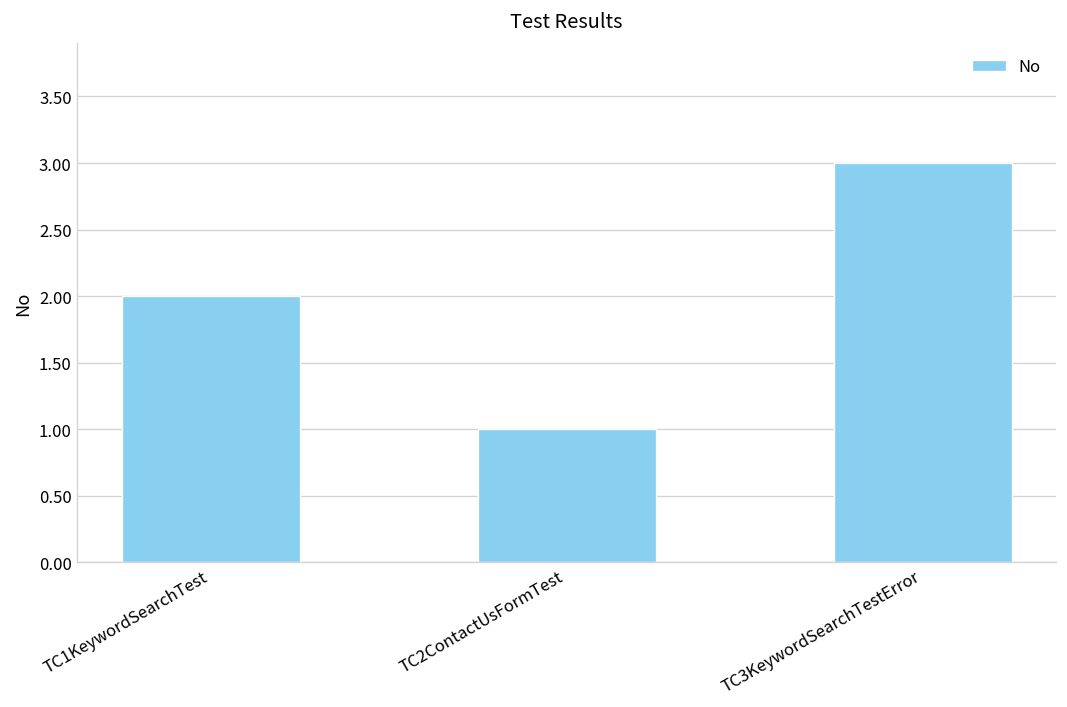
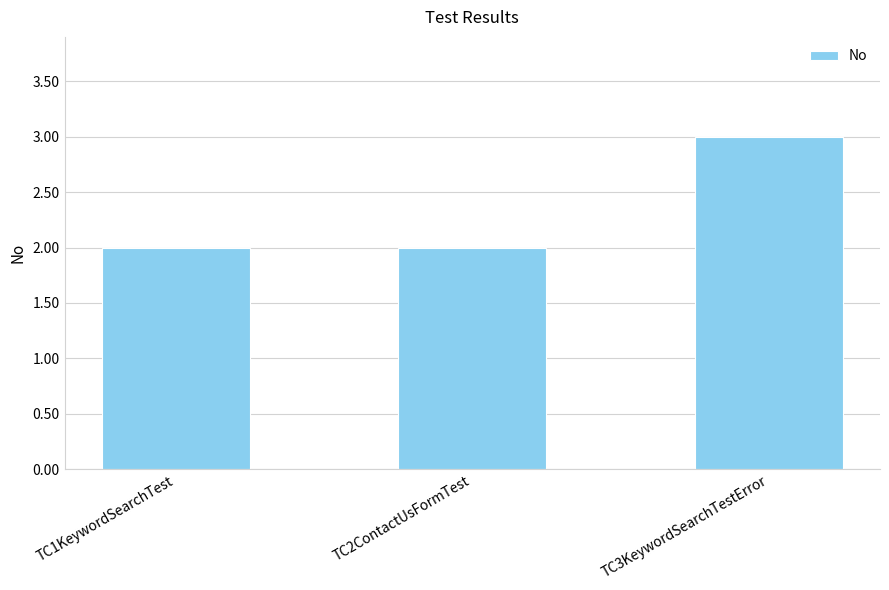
TC2ContactUsFormTest: 1 -> 2
